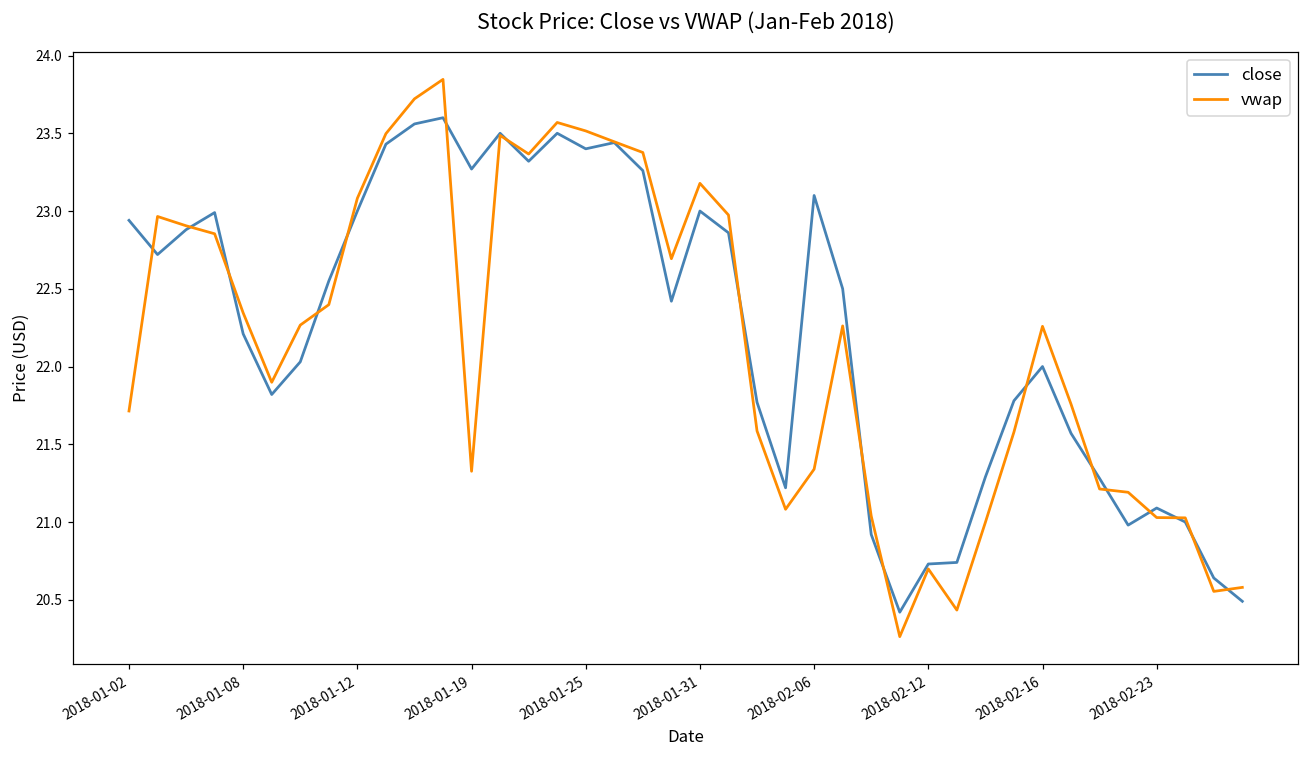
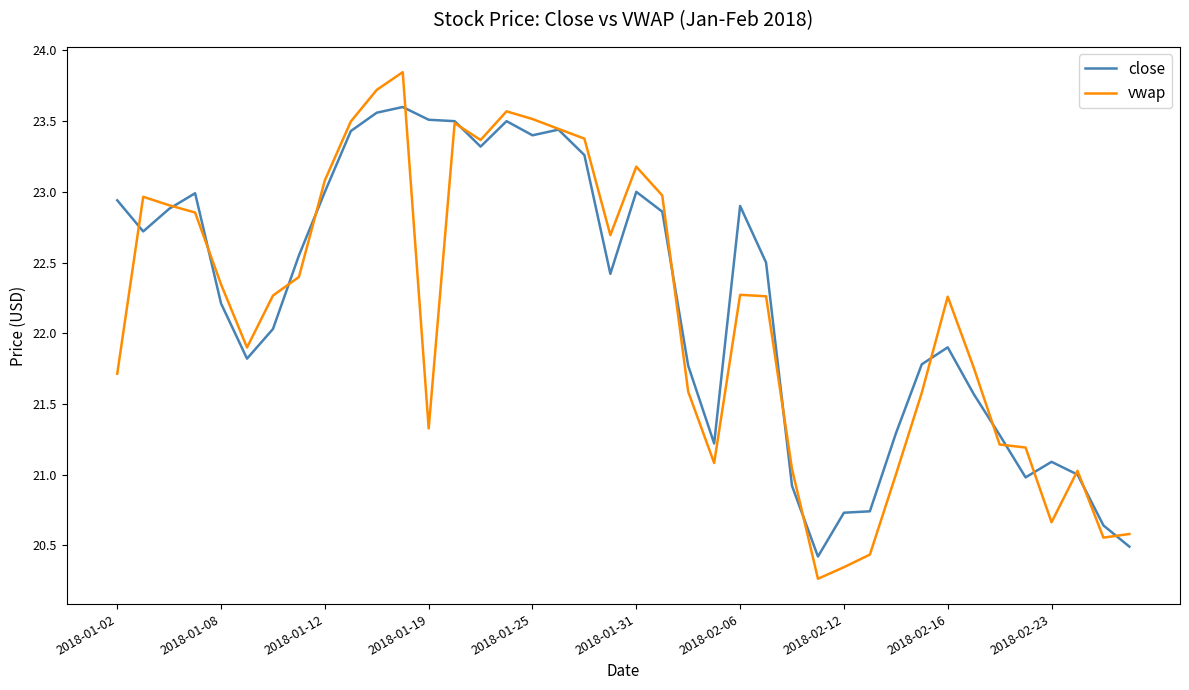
close, 2018-01-19: 23.27 -> 23.51
close, 2018-02-06: 23.1 -> 22.9
vwap, 2018-02-06: 21.34 -> 22.27
vwap, 2018-02-12: 20.70 -> 20.34
close, 2018-02-16: 22.0 -> 21.9
vwap, 2018-02-23: 21.03 -> 20.66
